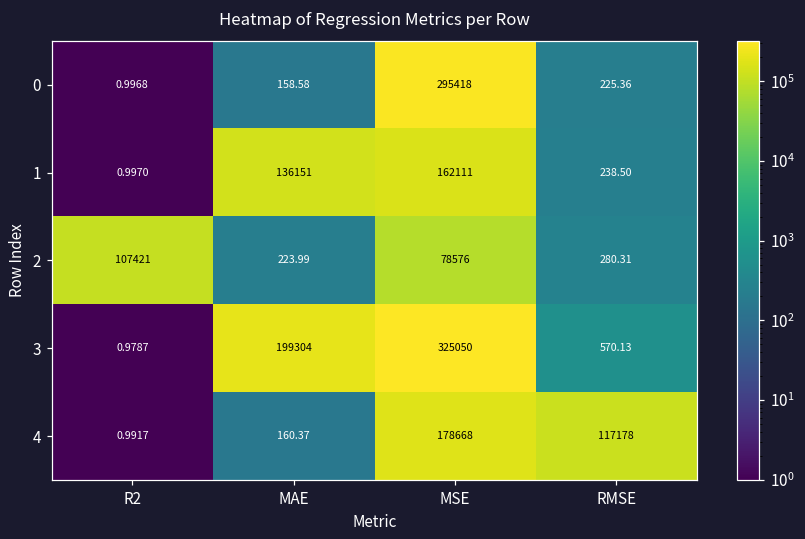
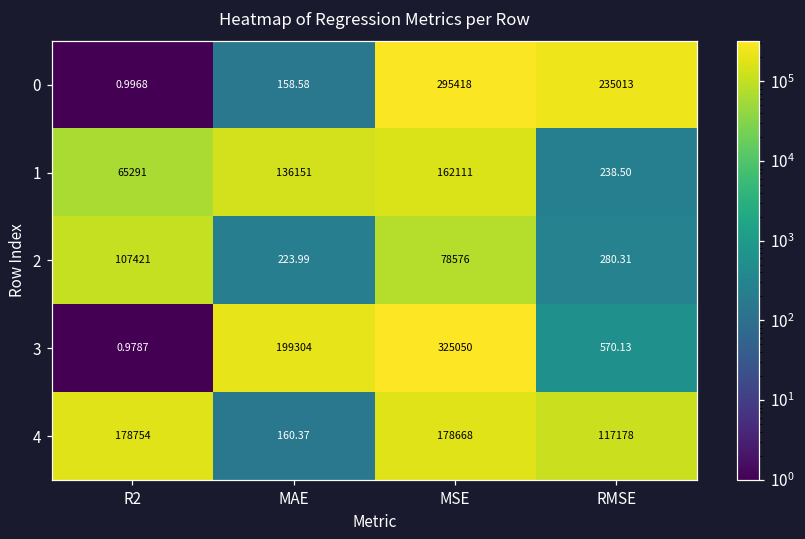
0, RMSE: 225.36 -> 235013
1, R2: 0.9970 -> 65291
4, R2: 0.9917 -> 178754
